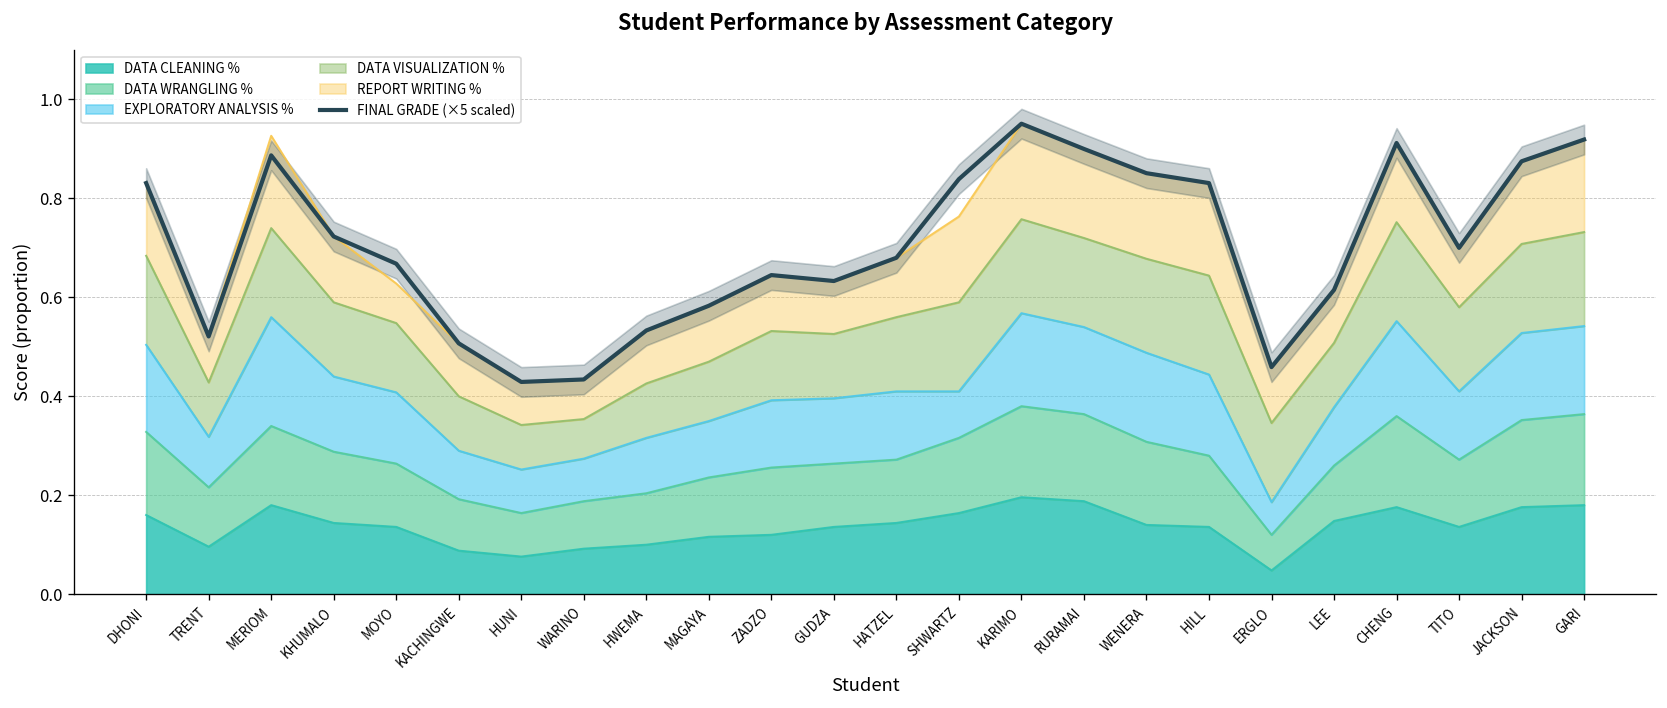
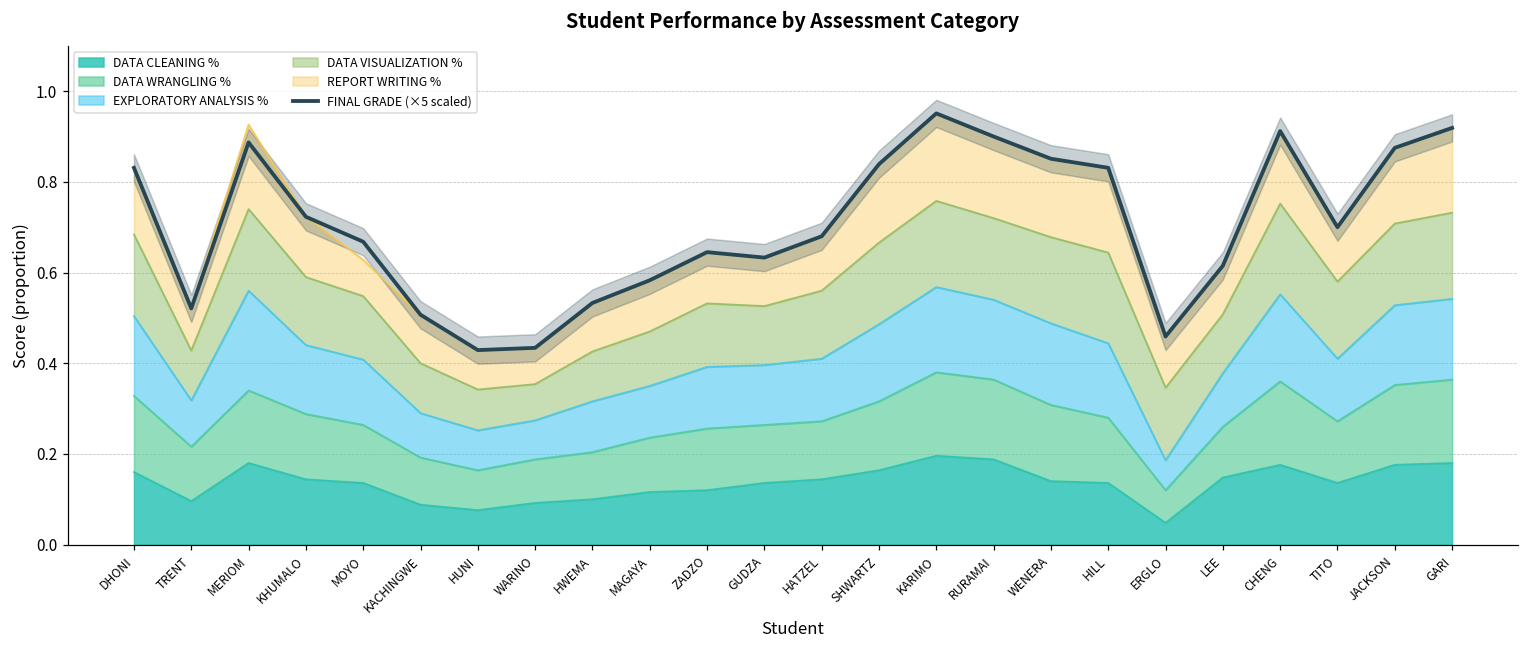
EXPLORATORY ANALYSIS %, SHWARTZ: 0.09 -> 0.17
